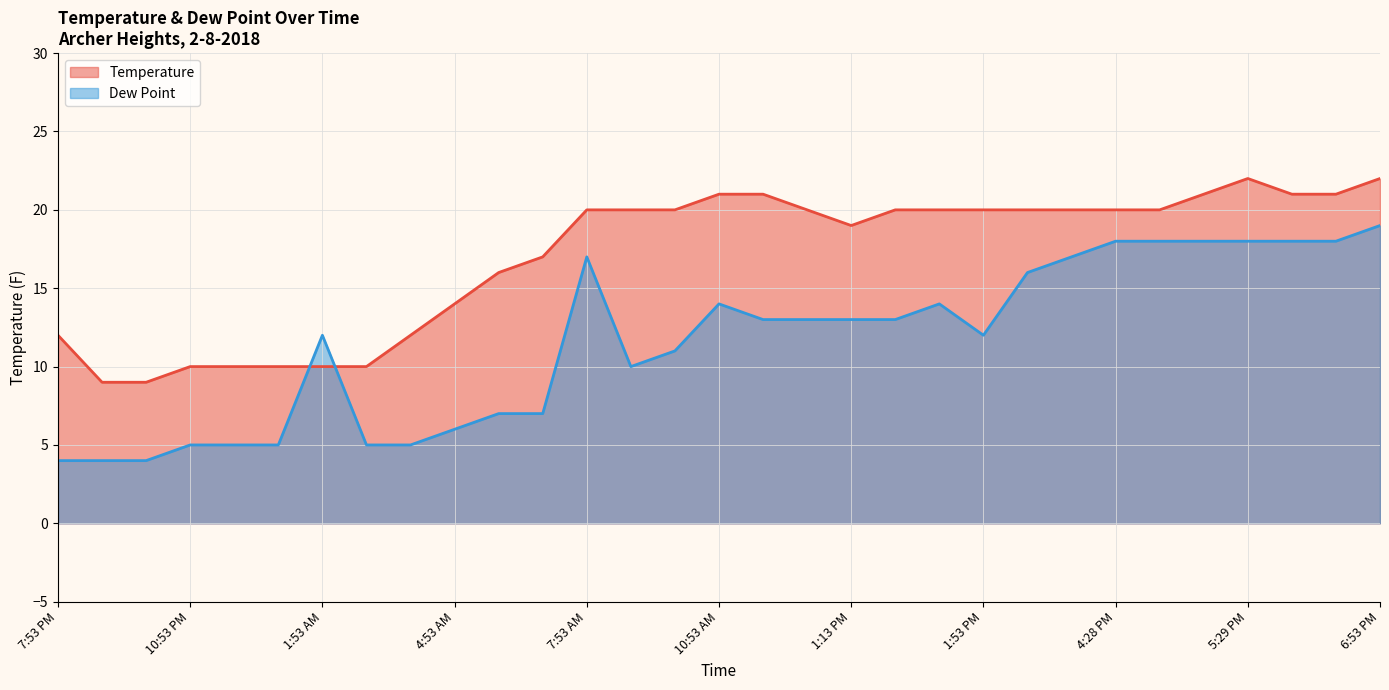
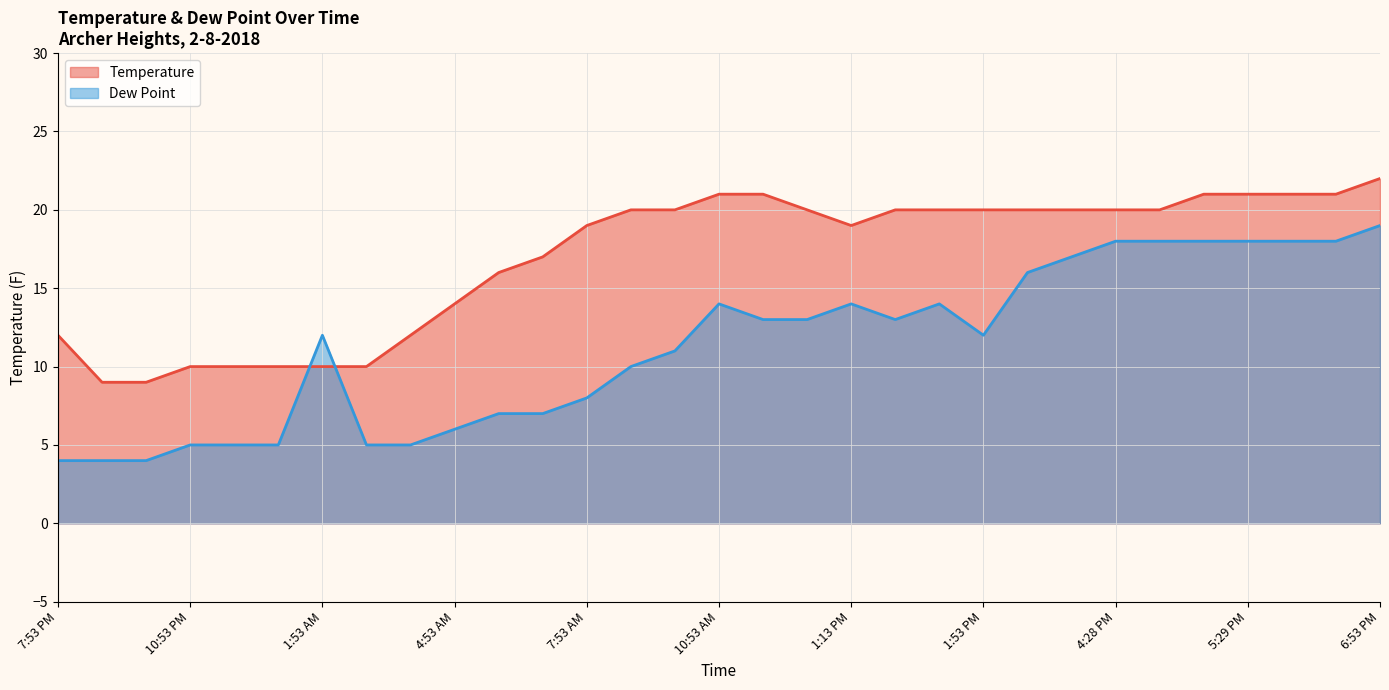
Temperature, 7:53 AM: 20 -> 19
Dew Point, 7:53 AM: 17 -> 8
Dew Point, 1:13 PM: 13 -> 14
Temperature, 5:29 PM: 22 -> 21
